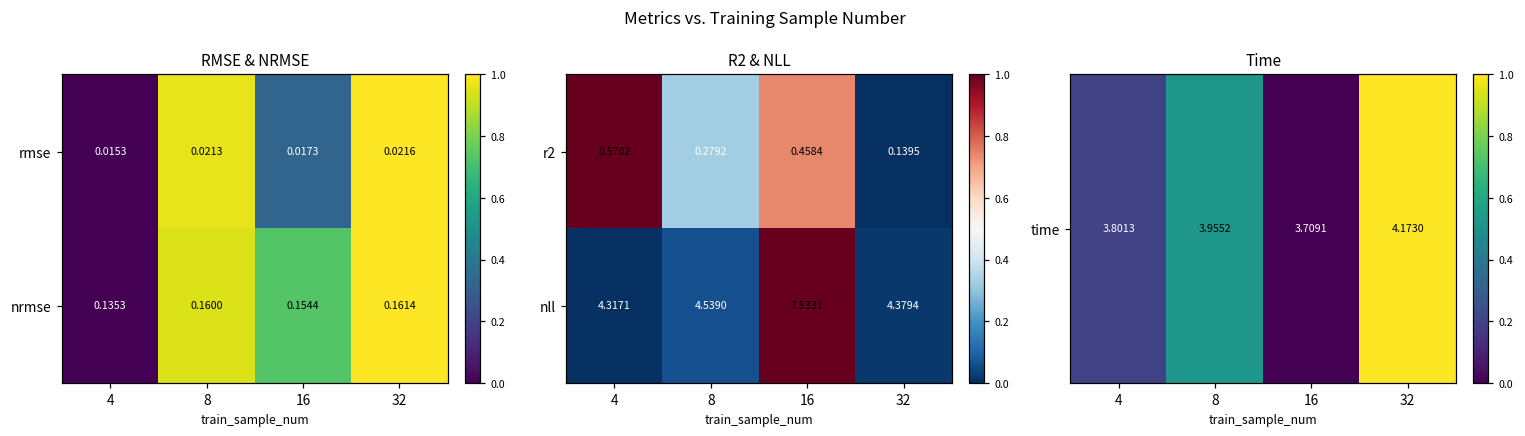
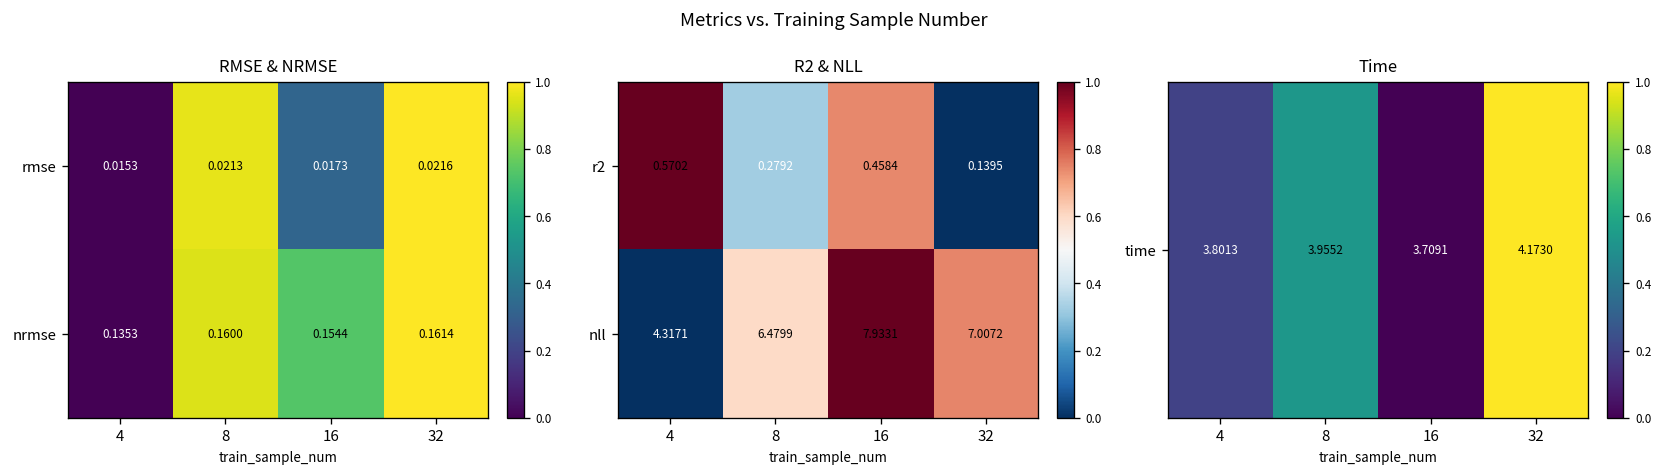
R2 & NLL, nll, 8: 4.5390 -> 6.4799
R2 & NLL, nll, 32: 4.3794 -> 7.0072
